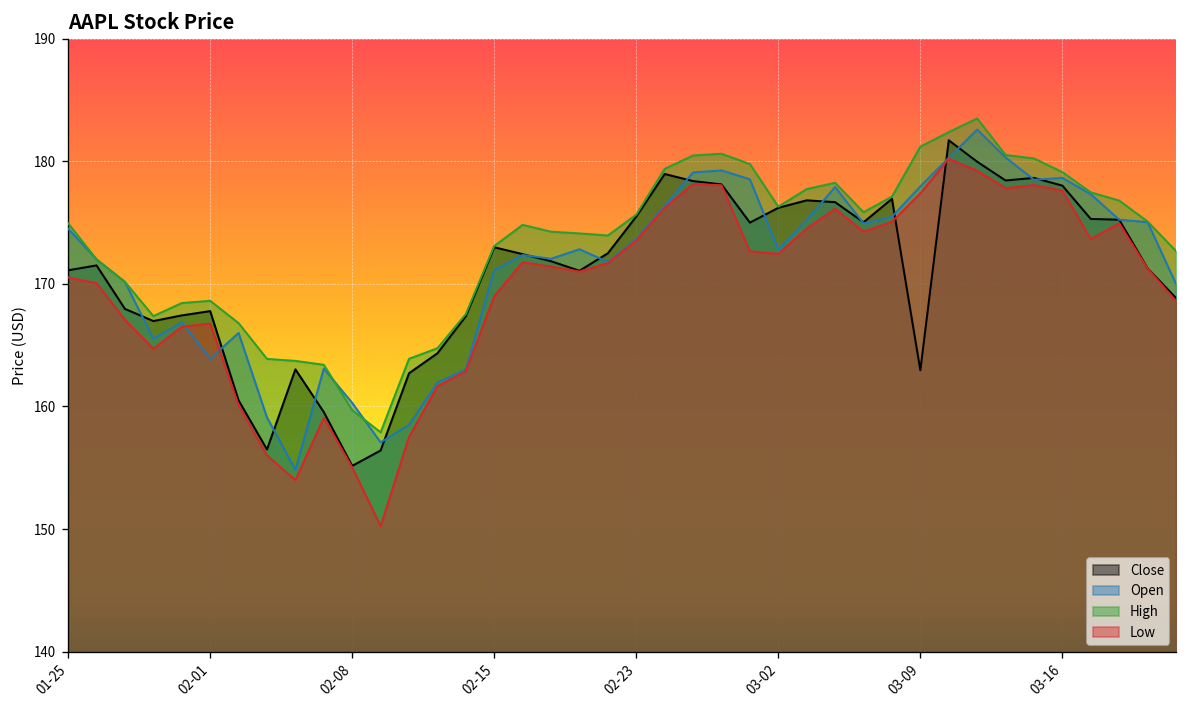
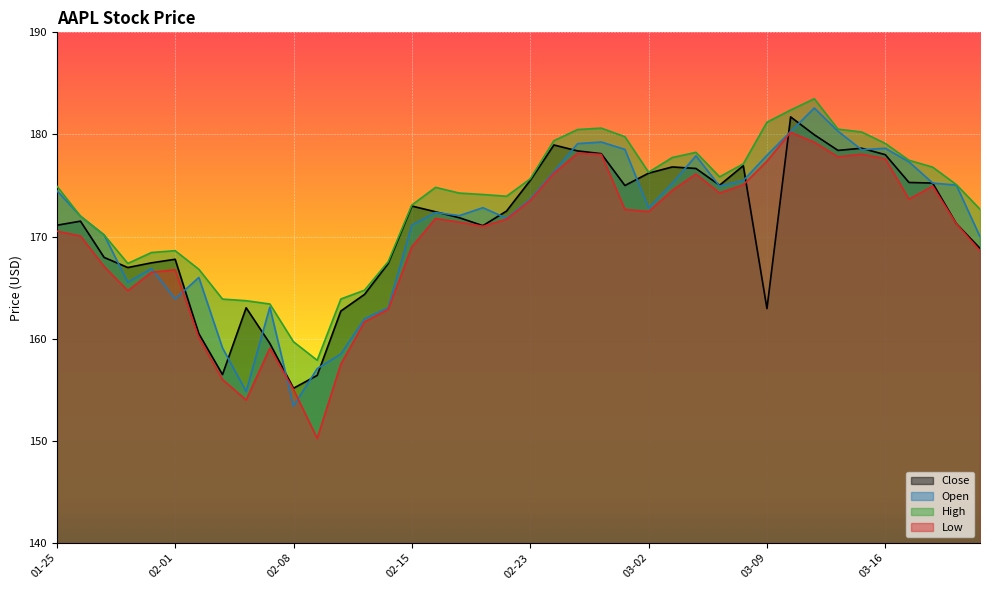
Open, 02-08: 160.3 -> 153.4
